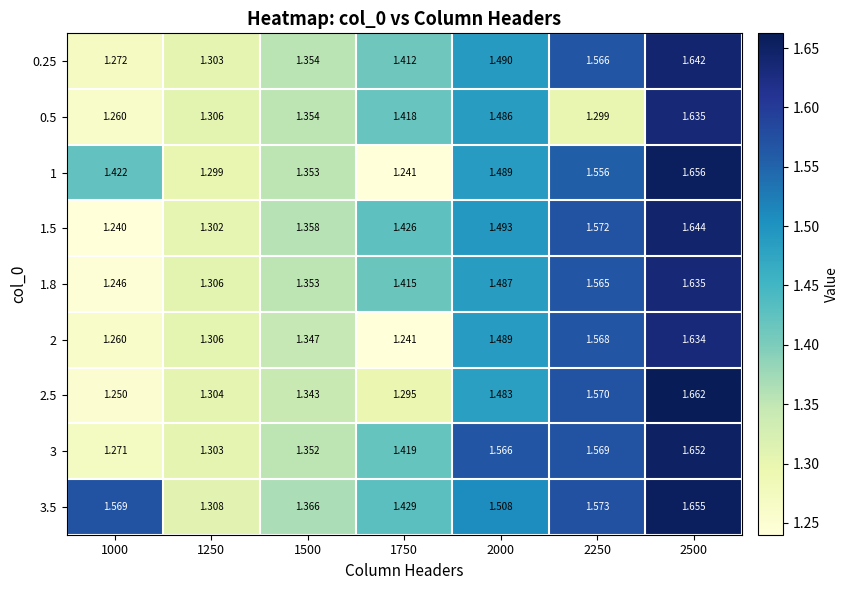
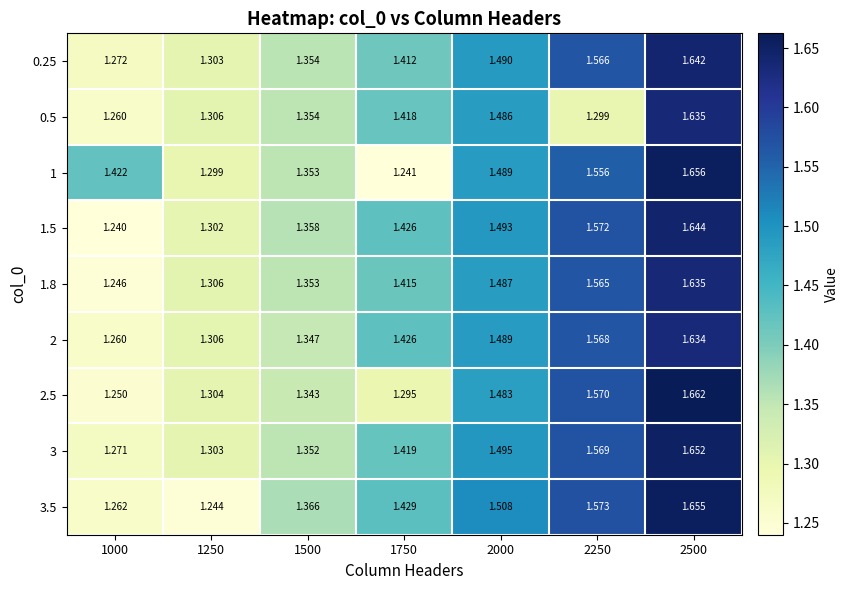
2, 1750: 1.241 -> 1.426
3, 2000: 1.566 -> 1.495
3.5, 1000: 1.569 -> 1.262
3.5, 1250: 1.308 -> 1.244
